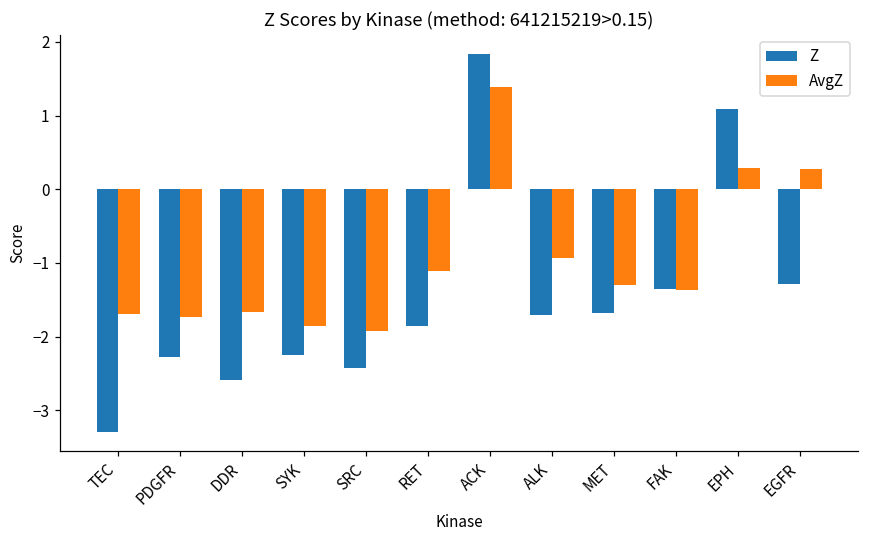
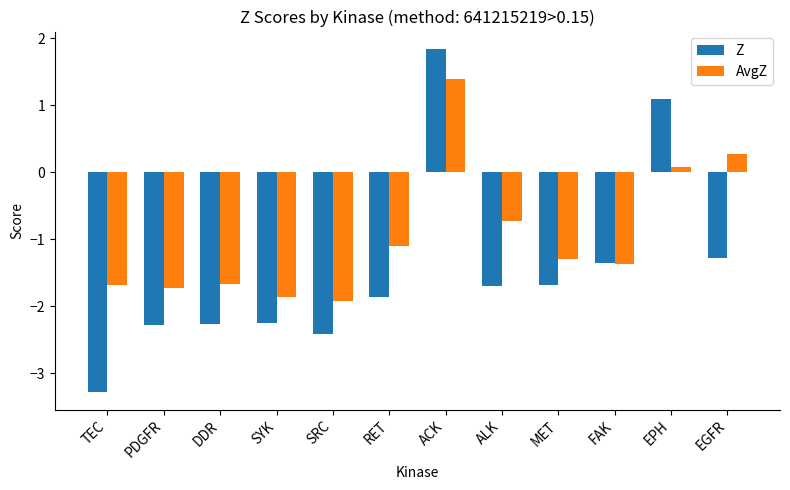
Z, DDR: -2.6 -> -2.3
AvgZ, ALK: -0.9 -> -0.7
AvgZ, EPH: 0.3 -> 0.1
